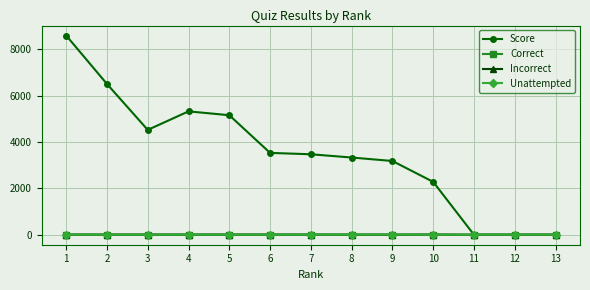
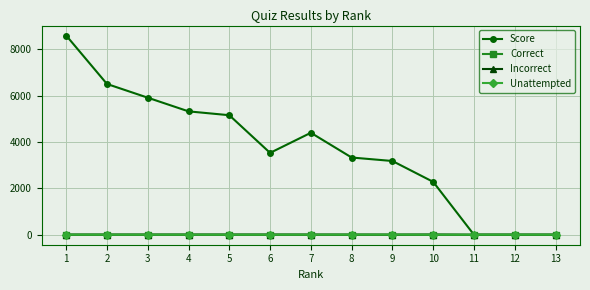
Score, 3: 4500 -> 5900
Score, 7: 3500 -> 4400
